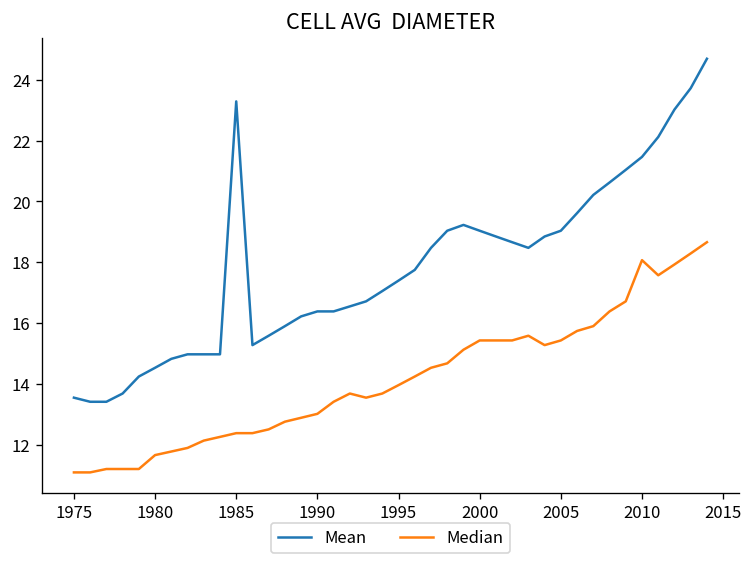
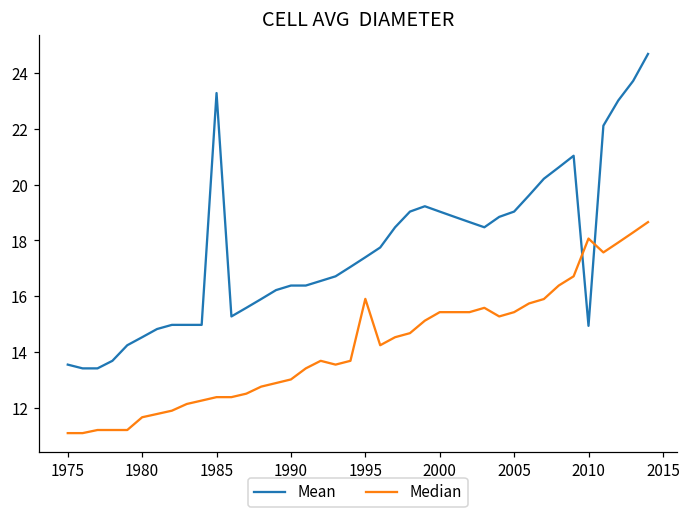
Median, 1995: 14.0 -> 15.9
Mean, 2010: 21.5 -> 14.9
